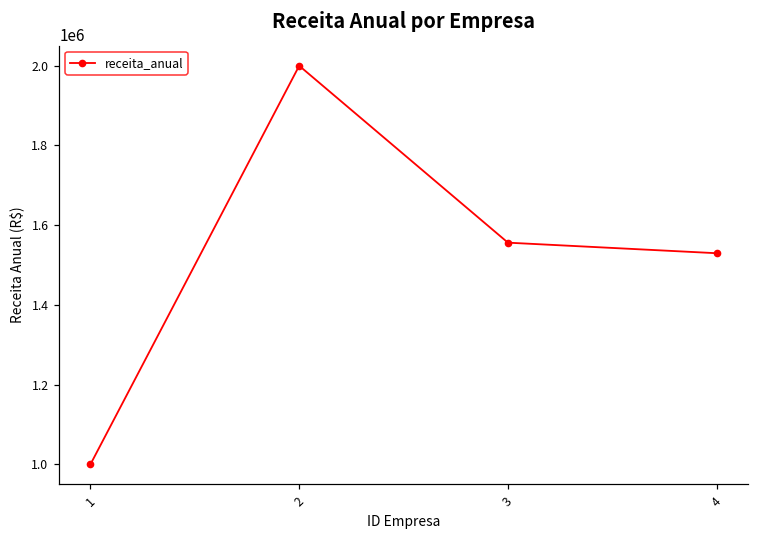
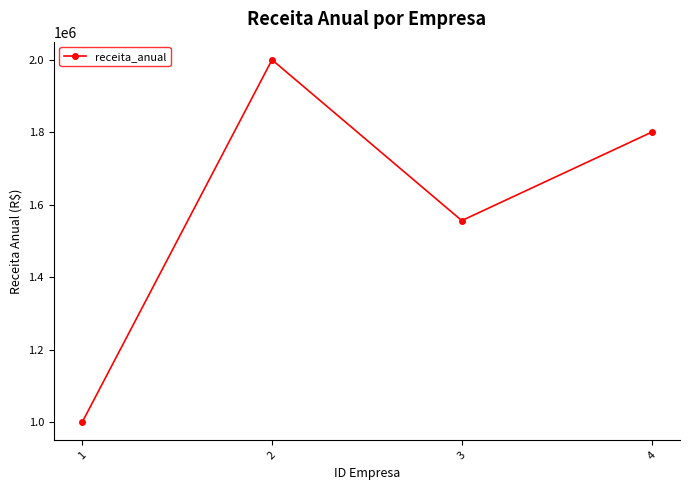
4: 1530000 -> 1800000
